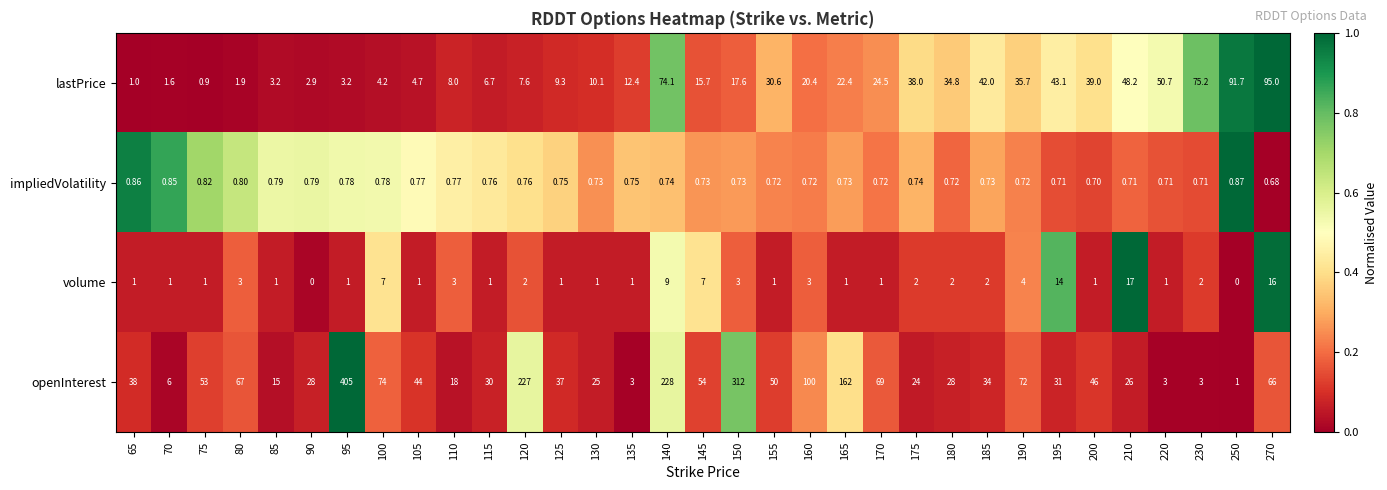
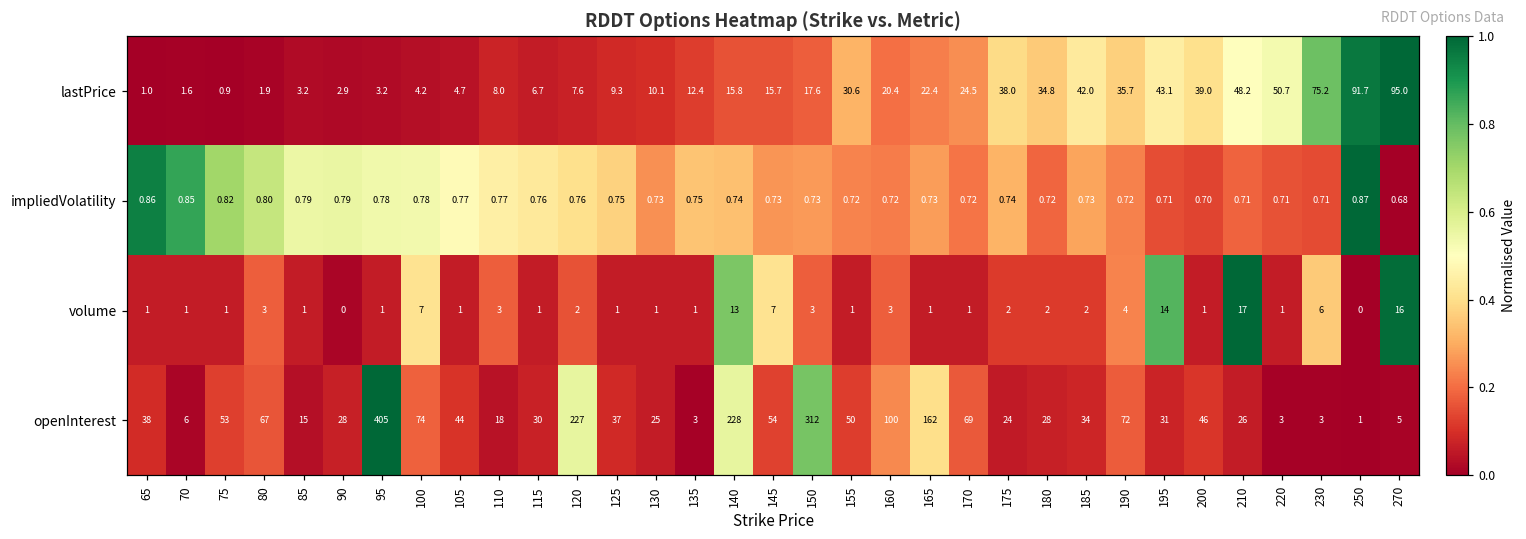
lastPrice, 140: 74.1 -> 15.8
volume, 140: 9 -> 13
volume, 230: 2 -> 6
openInterest, 270: 66 -> 5
